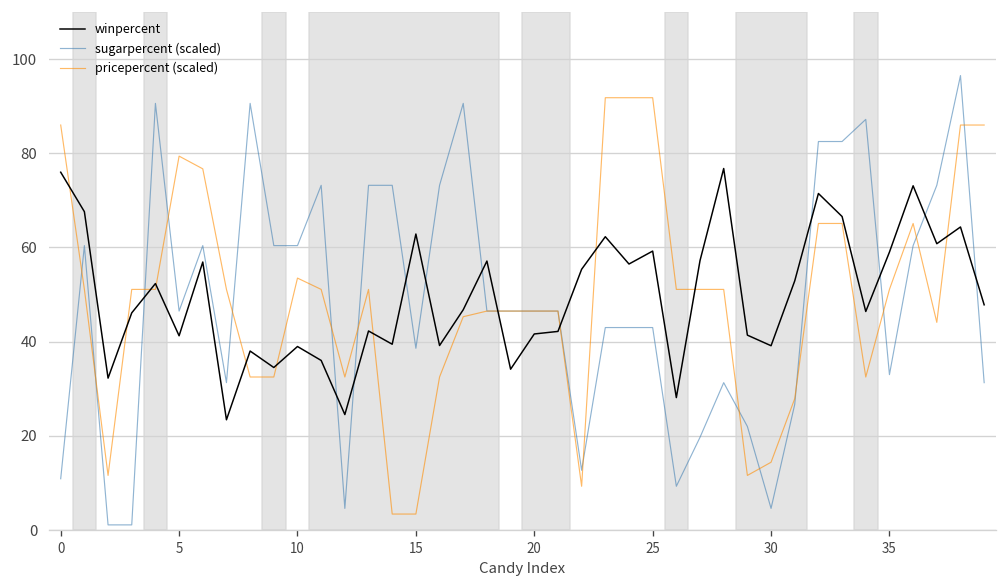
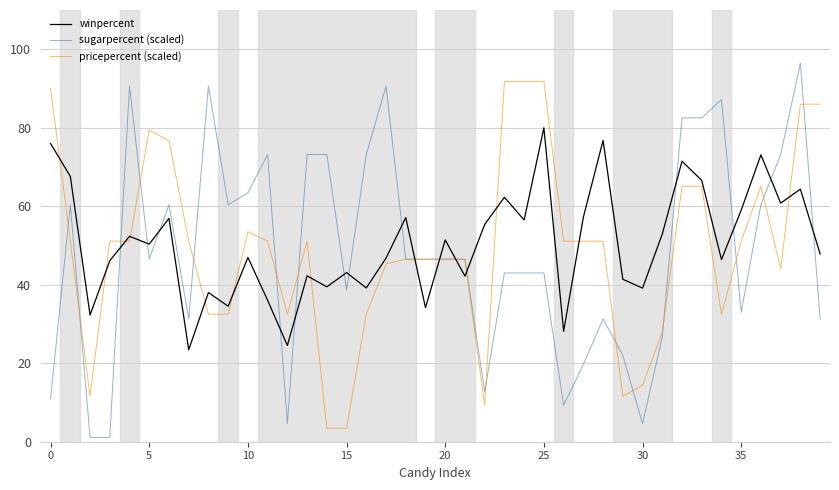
pricepercent (scaled), 0: 86 -> 90
winpercent, 5: 41 -> 50
winpercent, 10: 39 -> 47
sugarpercent (scaled), 10: 60 -> 63
winpercent, 15: 63 -> 43
winpercent, 20: 42 -> 51
winpercent, 25: 59 -> 80
